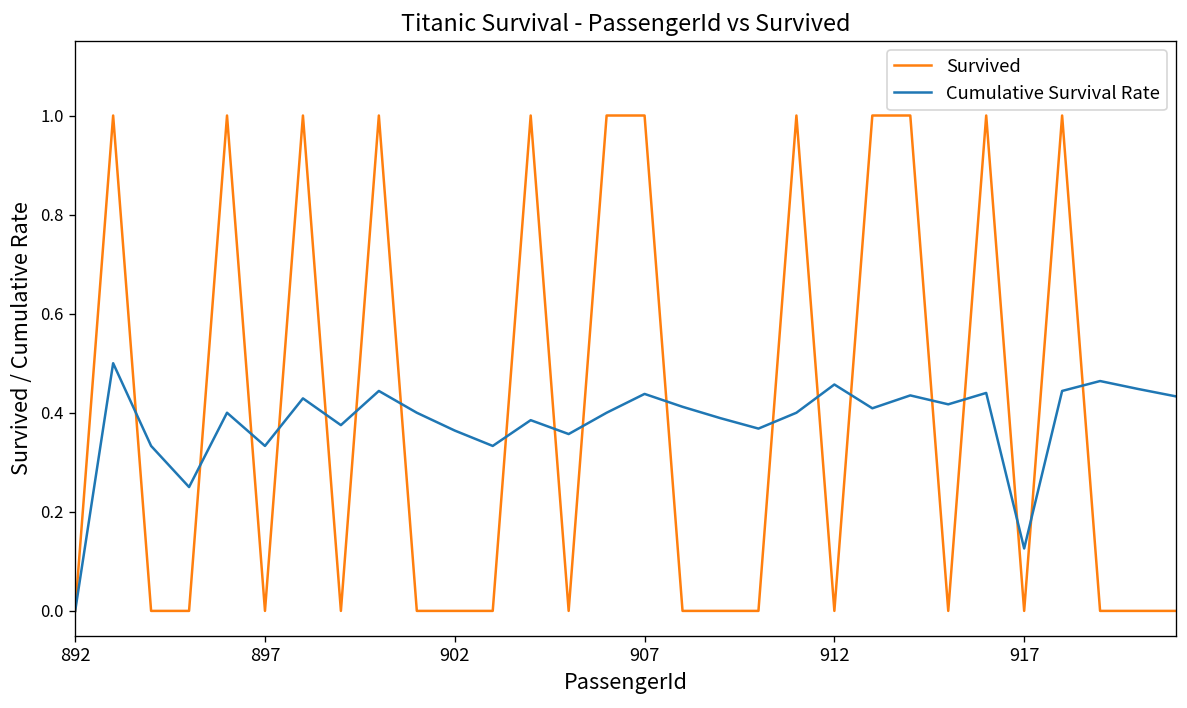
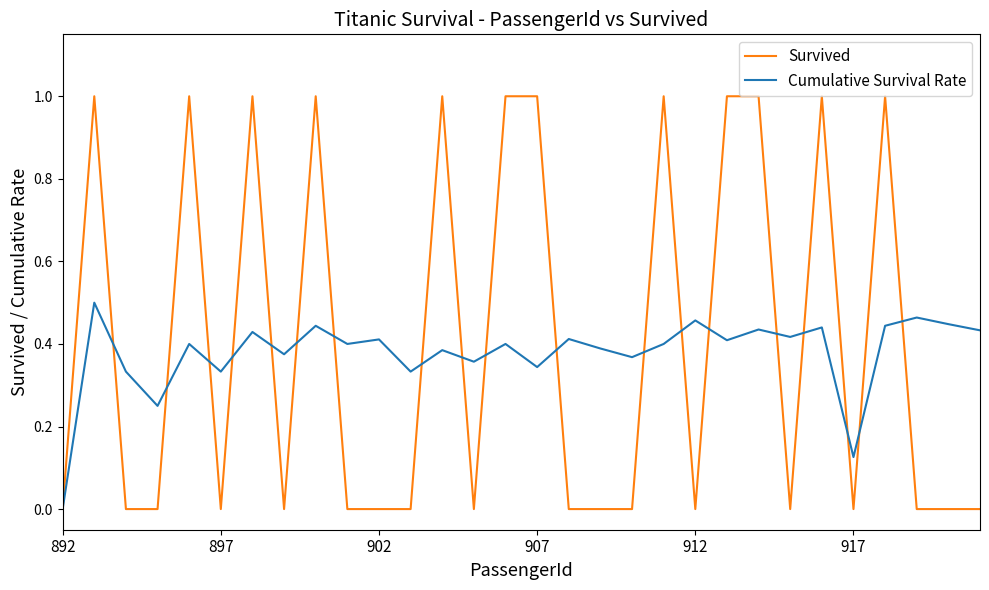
Cumulative Survival Rate, 902: 0.36 -> 0.41
Cumulative Survival Rate, 907: 0.44 -> 0.34
